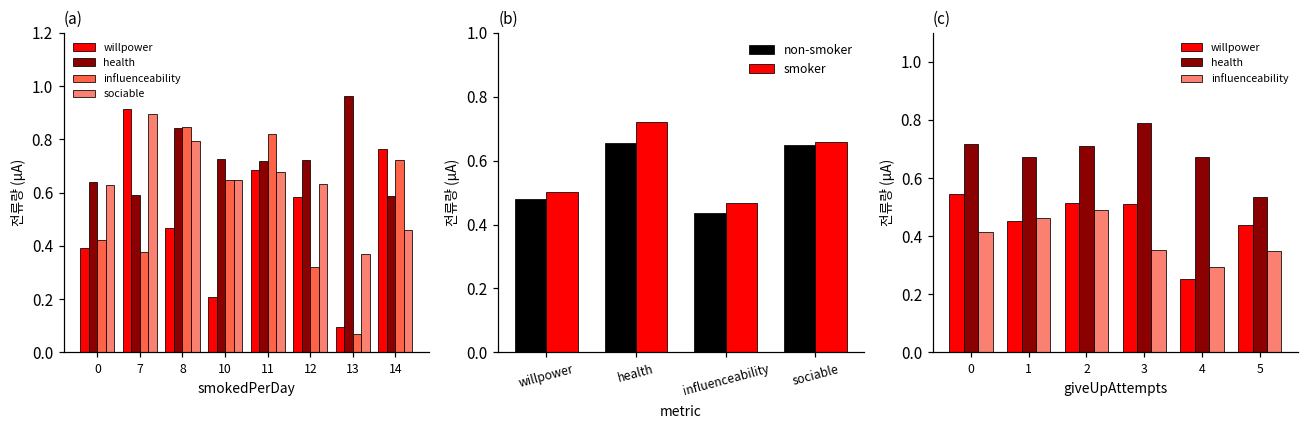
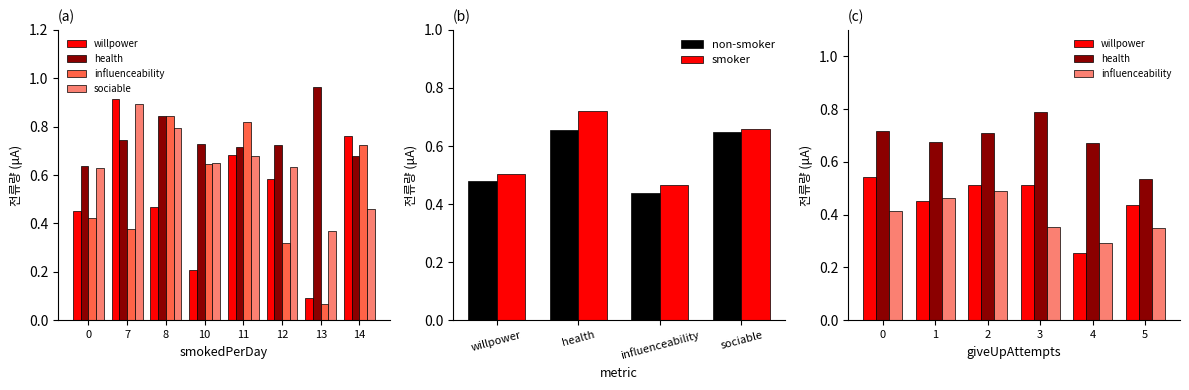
(a), willpower, 0: 0.39 -> 0.45
(a), health, 7: 0.59 -> 0.75
(a), health, 14: 0.59 -> 0.68
